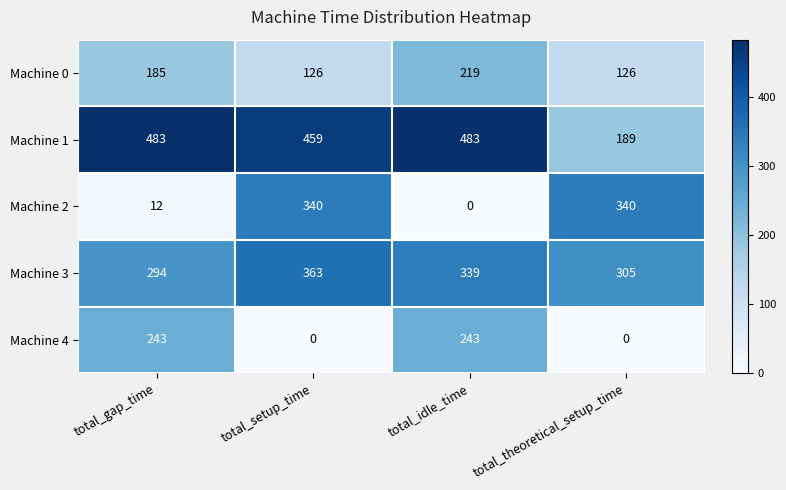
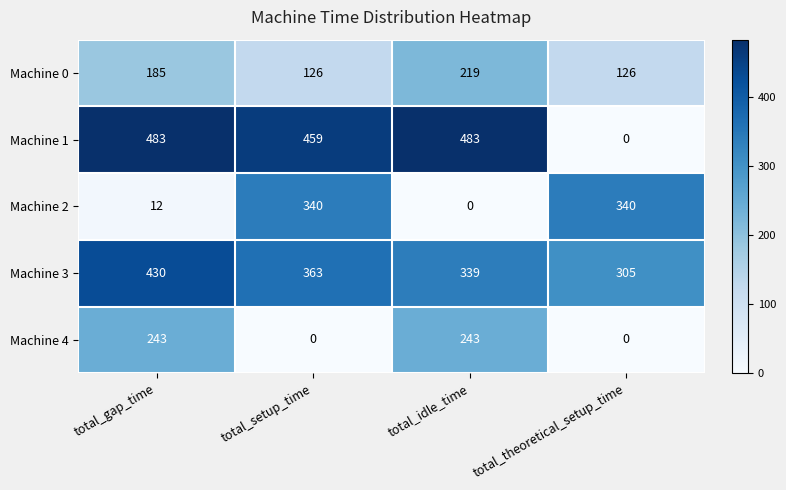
Machine 1, total_theoretical_setup_time: 189 -> 0
Machine 3, total_gap_time: 294 -> 430
